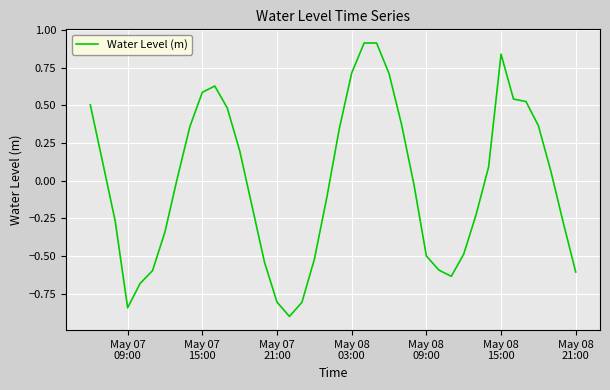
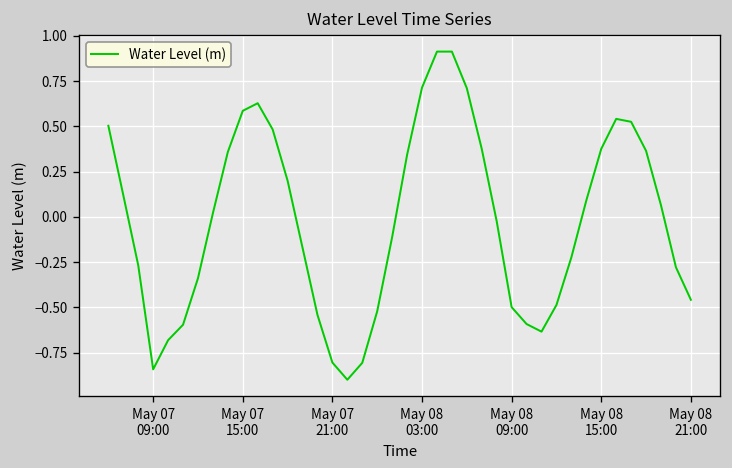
May 08 15:00: 0.84 -> 0.38
May 08 21:00: -0.61 -> -0.46
